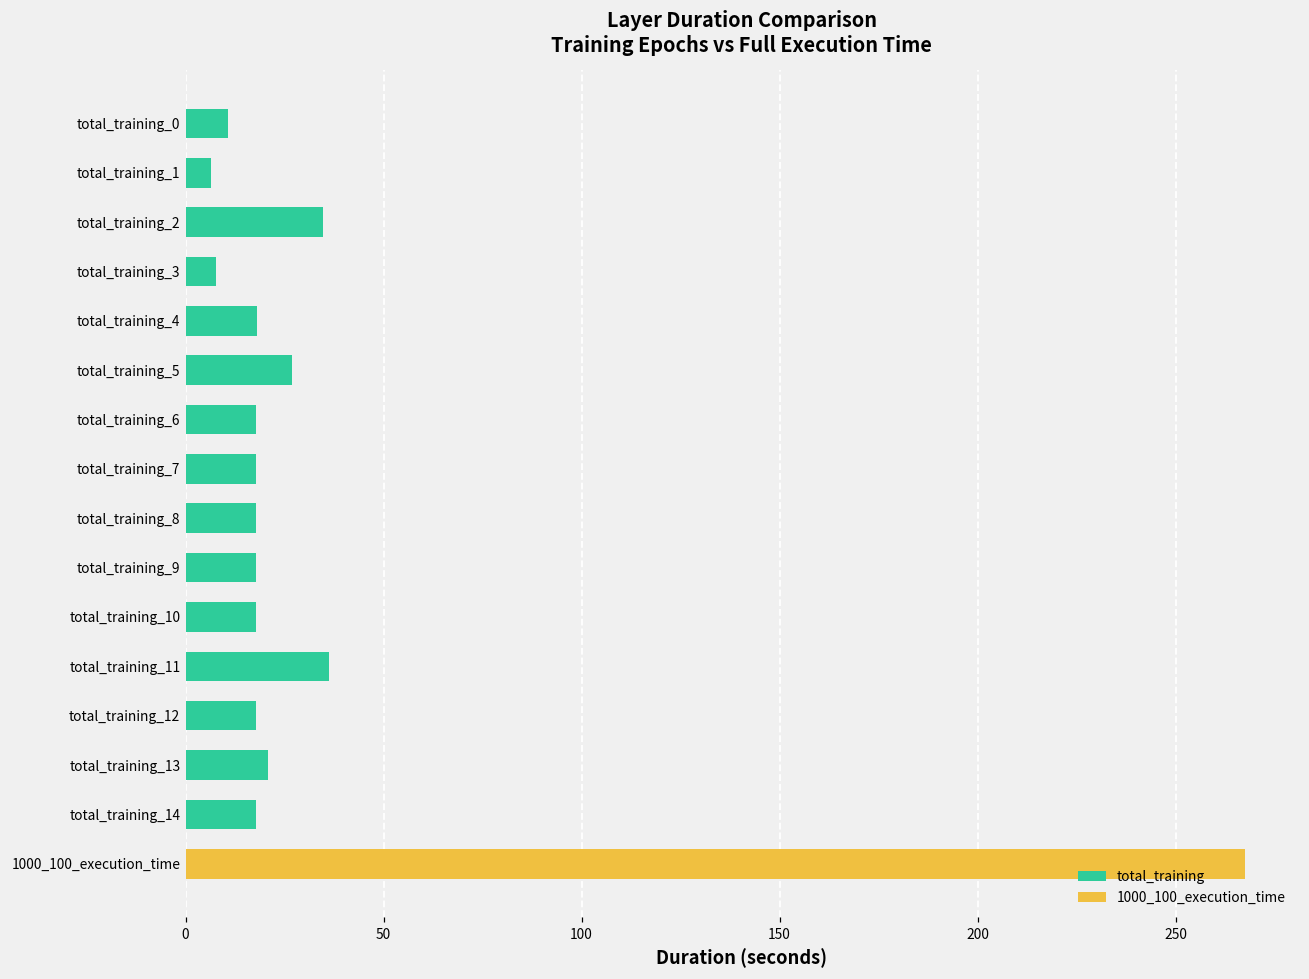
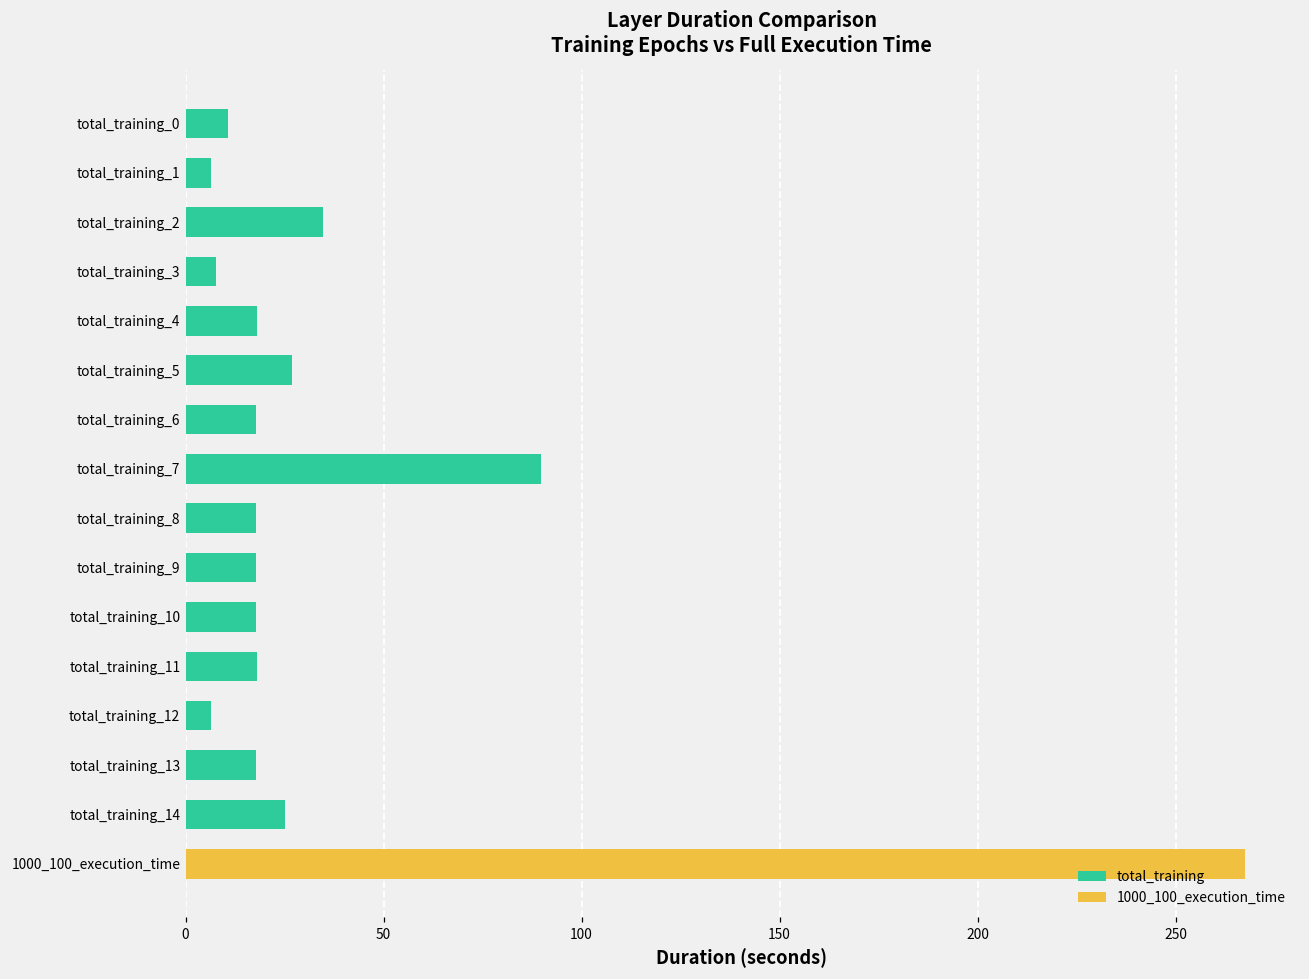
total_training_7: 18 -> 90
total_training_11: 36 -> 18
total_training_12: 18 -> 6
total_training_13: 21 -> 18
total_training_14: 18 -> 25
